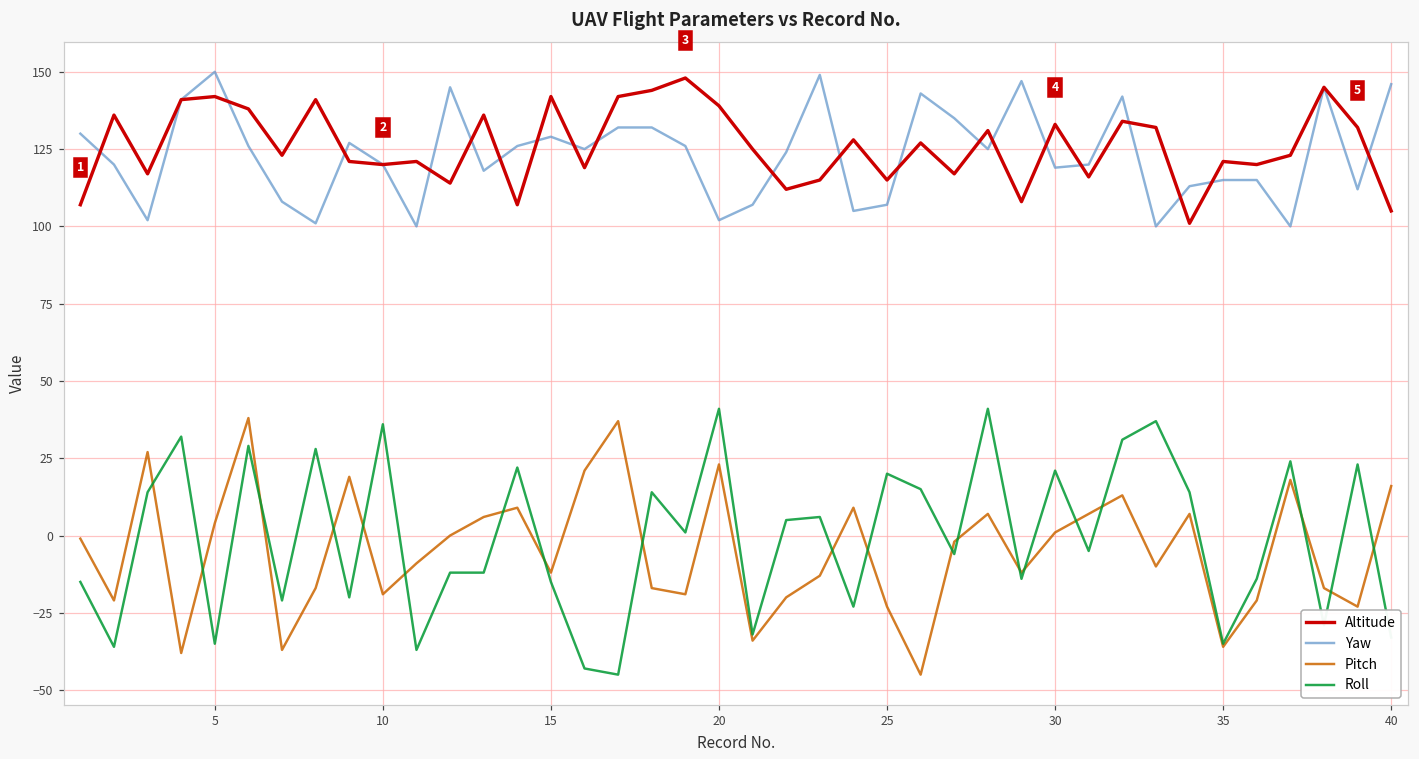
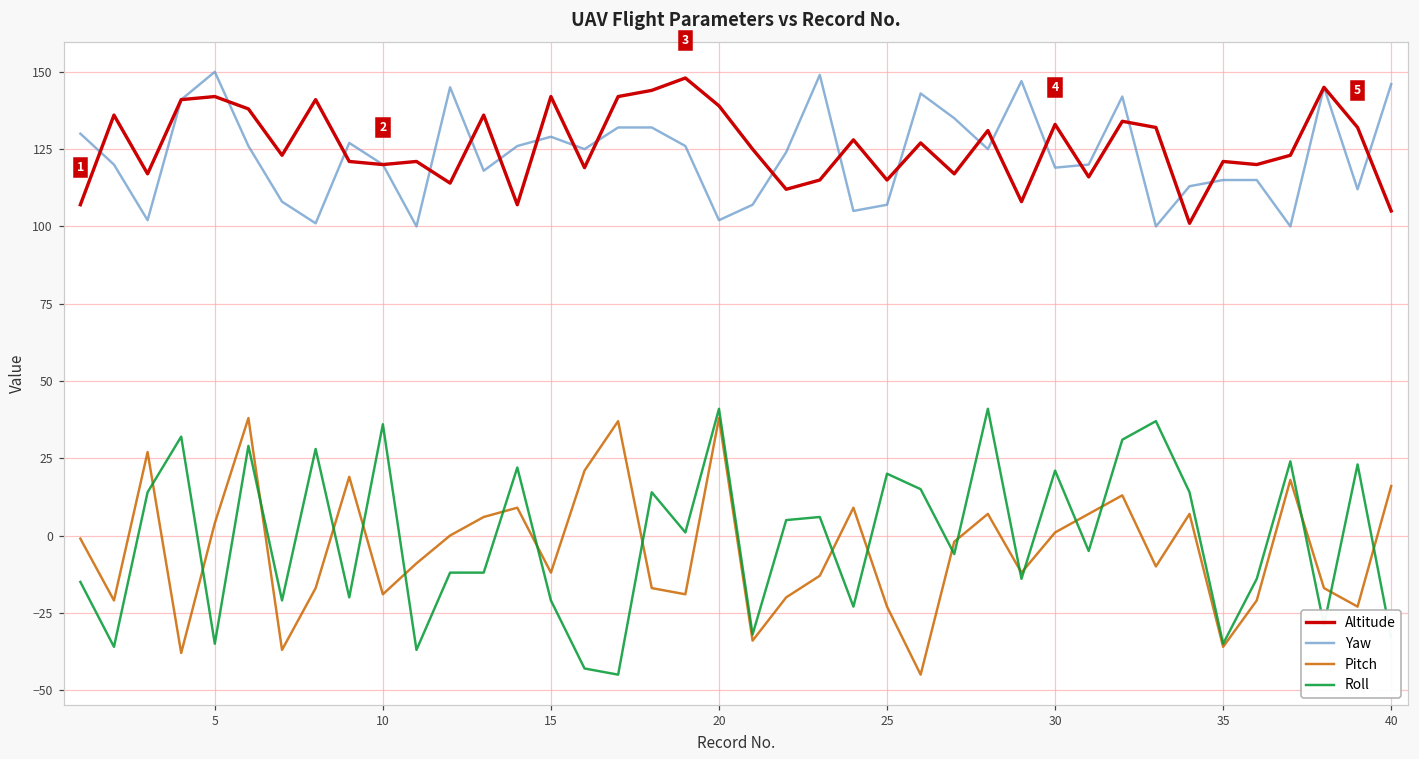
Roll, 15: -15 -> -21
Pitch, 20: 23 -> 38
